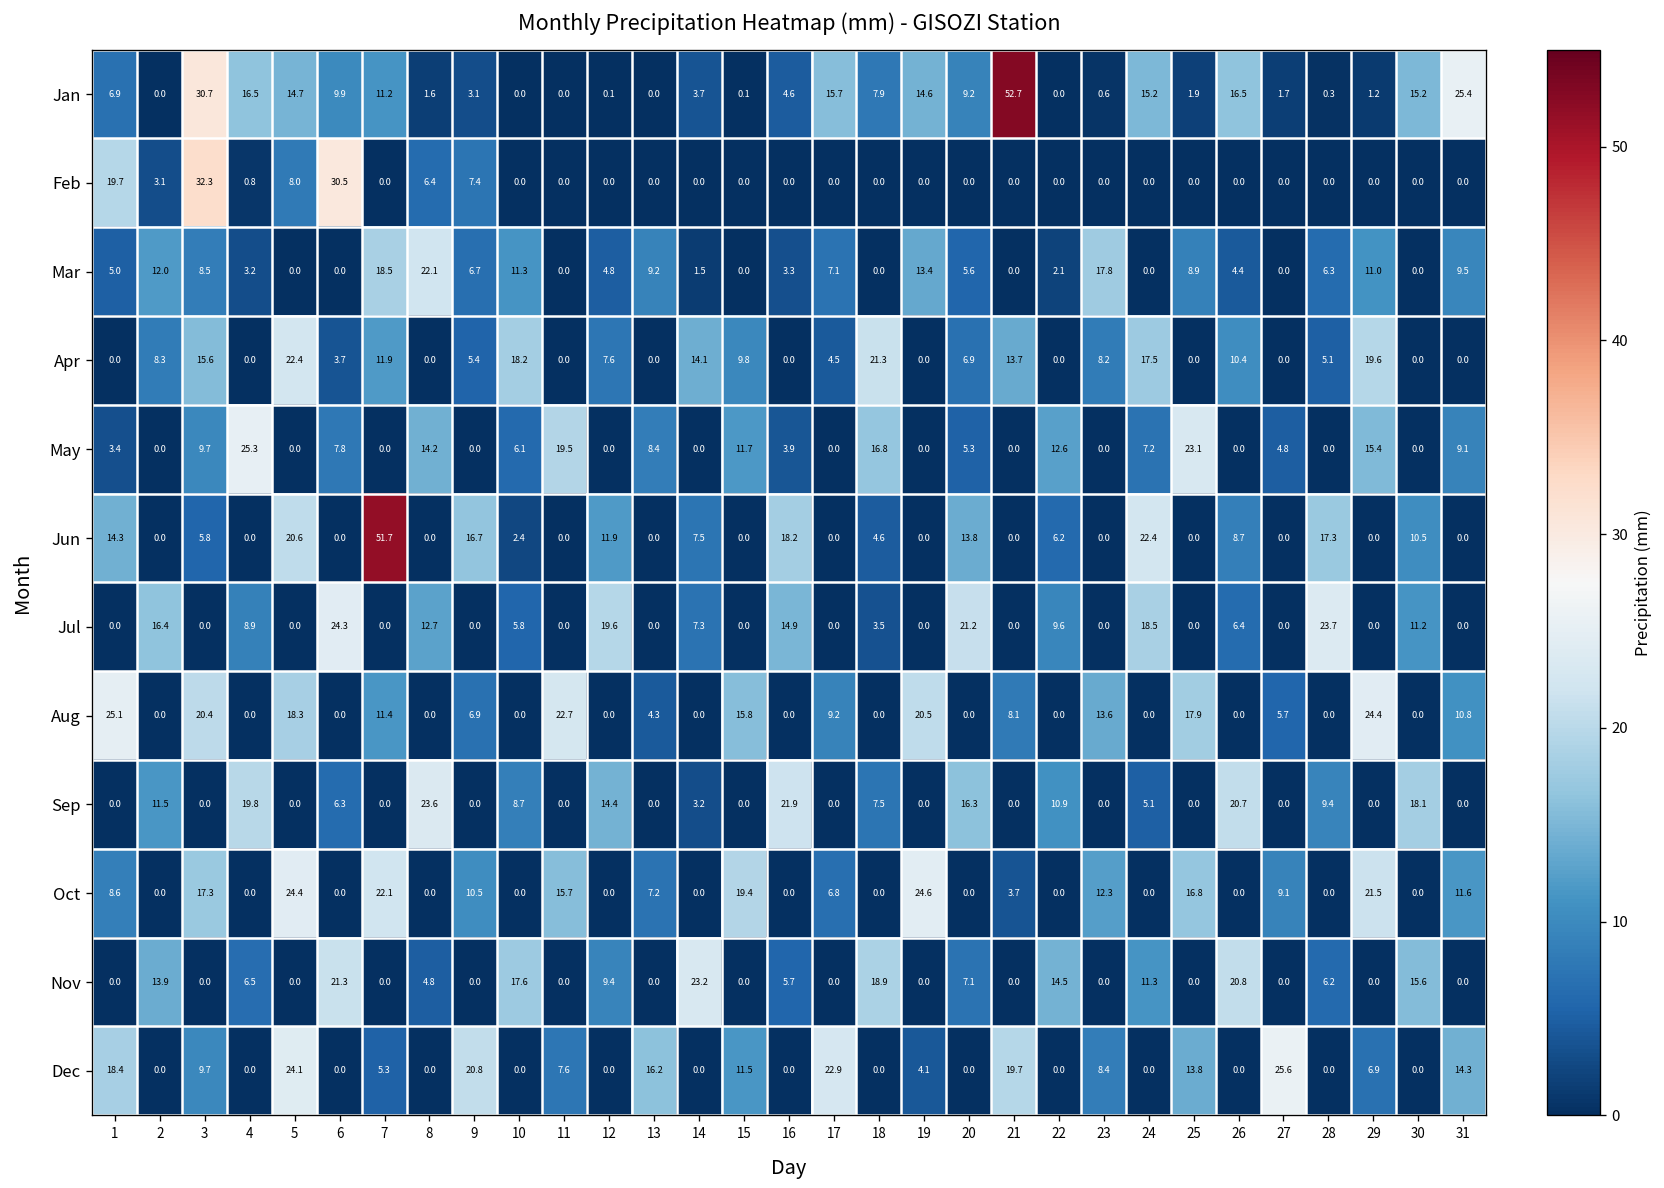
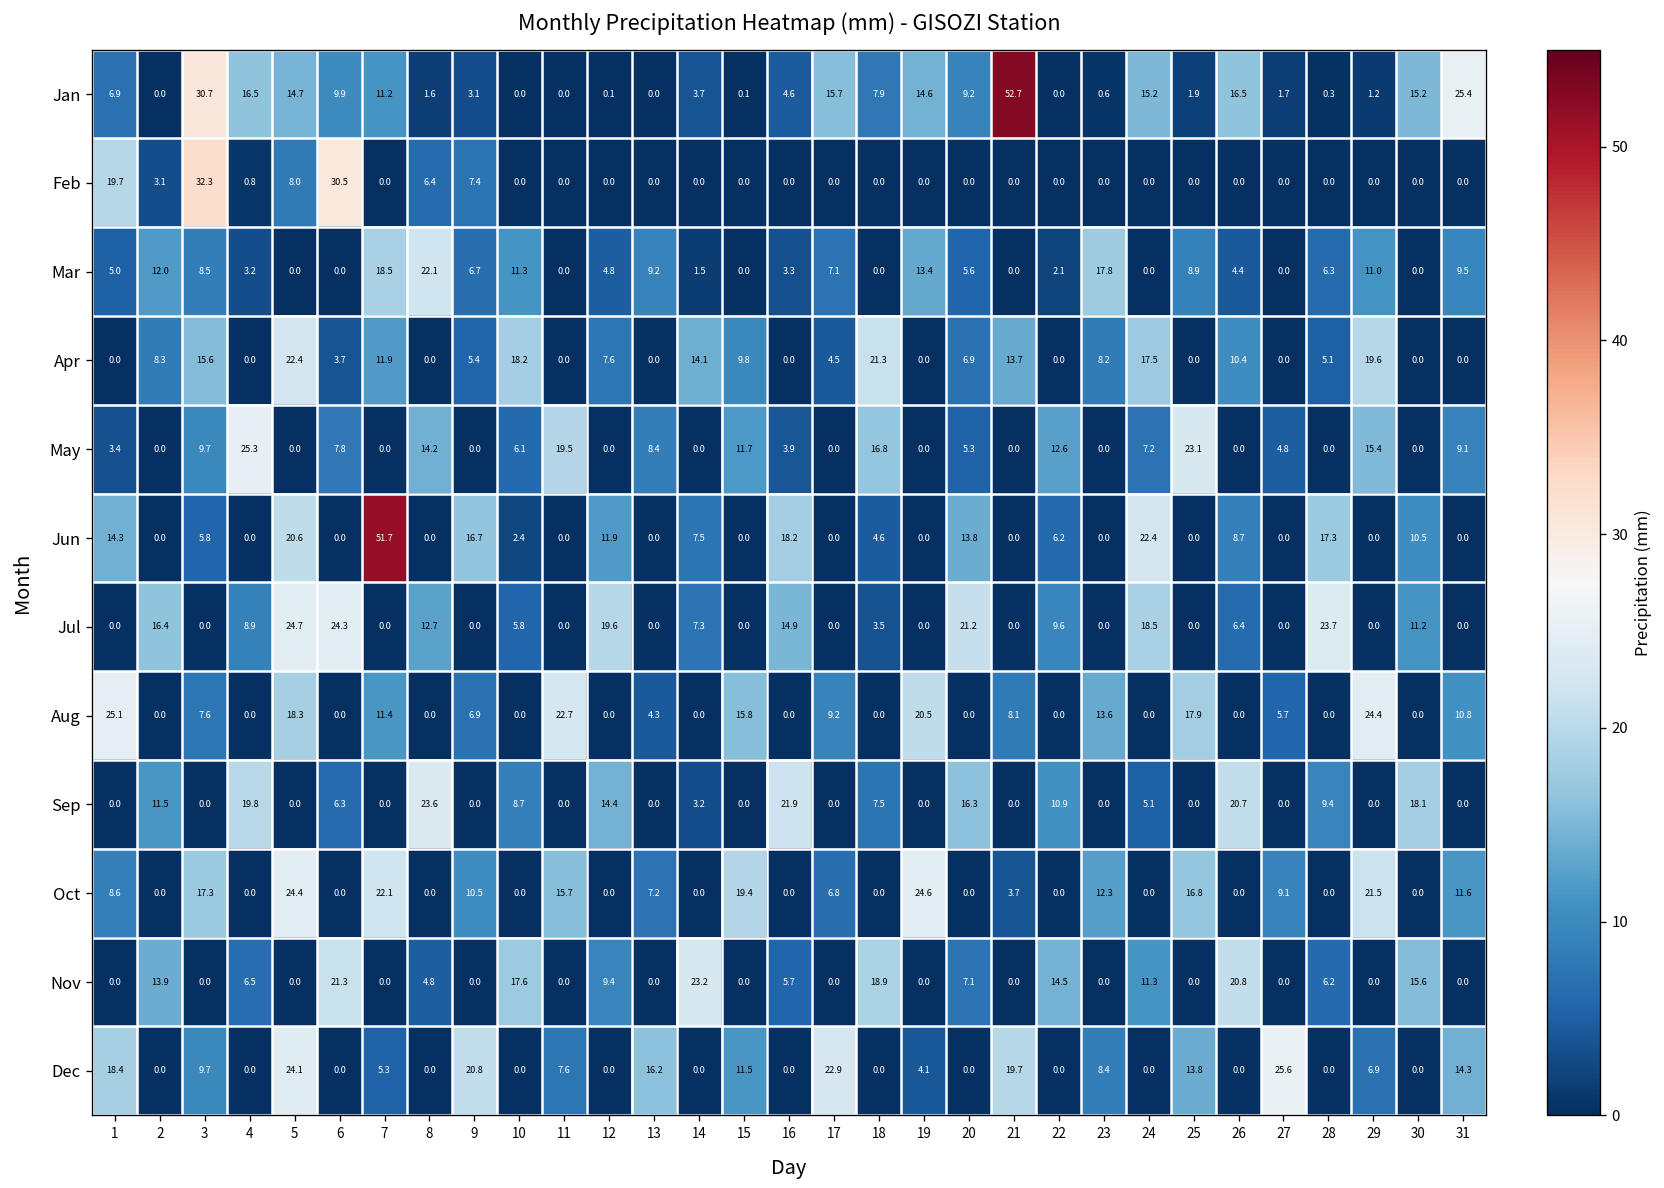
Jul, 5: 0.0 -> 24.7
Aug, 3: 20.4 -> 7.6
